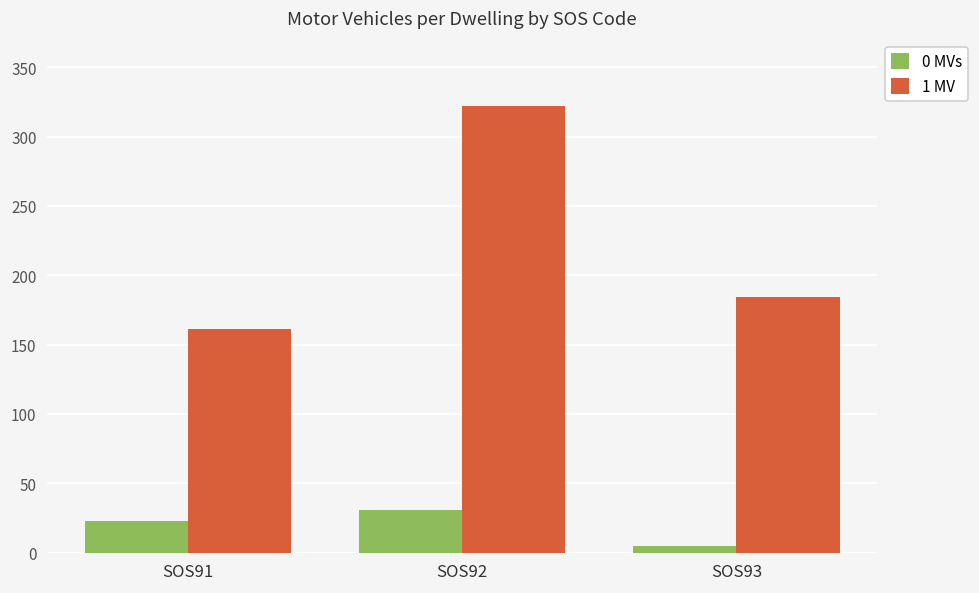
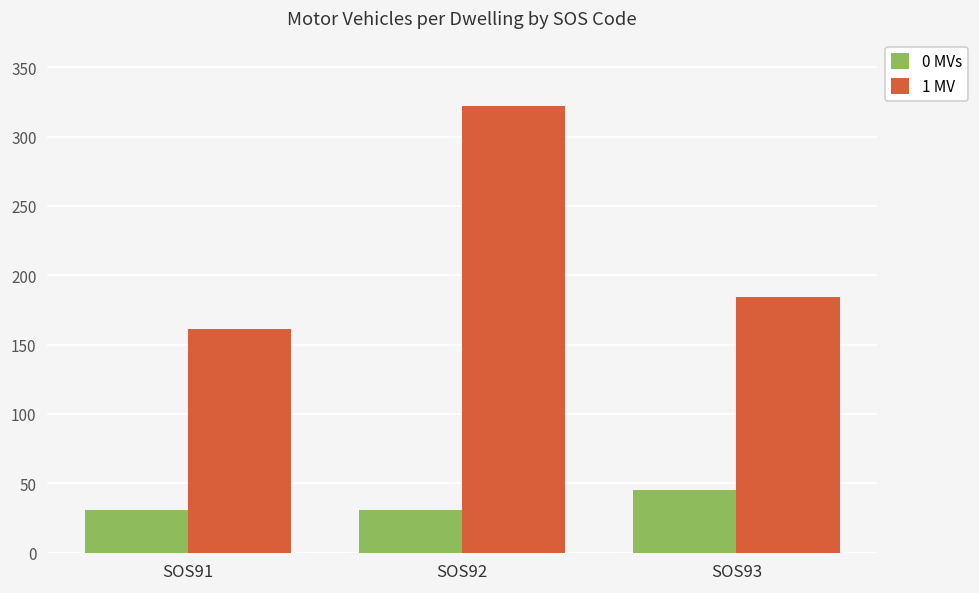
0 MVs, SOS91: 23 -> 31
0 MVs, SOS93: 5 -> 45
